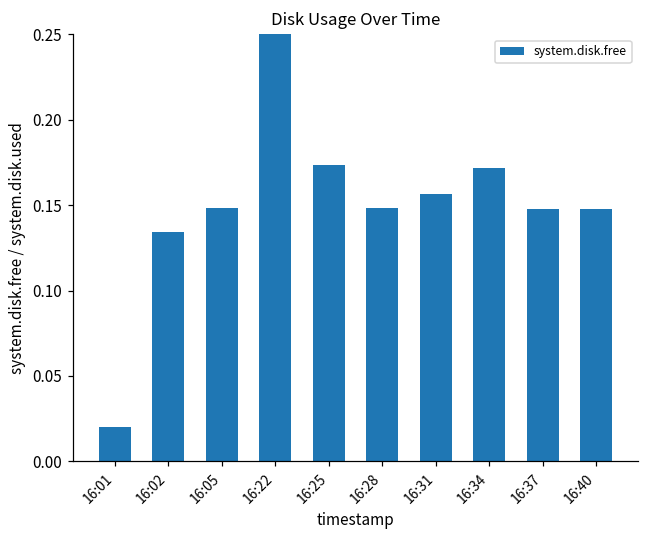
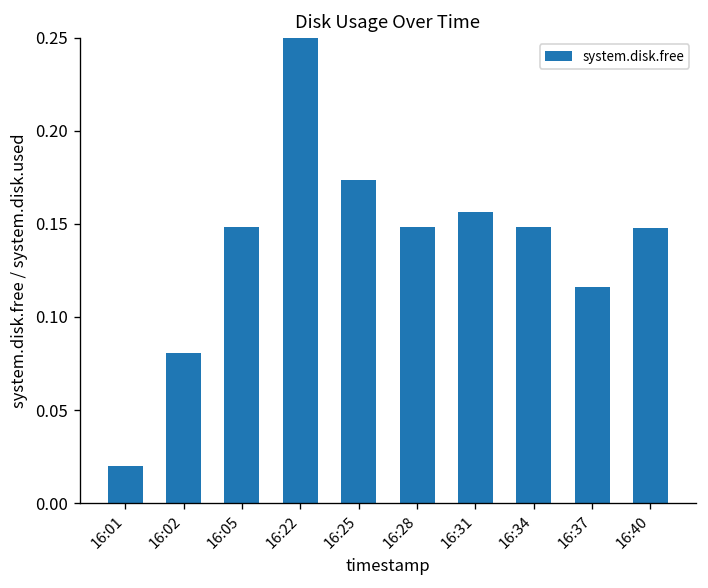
16:02: 0.134 -> 0.081
16:34: 0.172 -> 0.148
16:37: 0.148 -> 0.116
